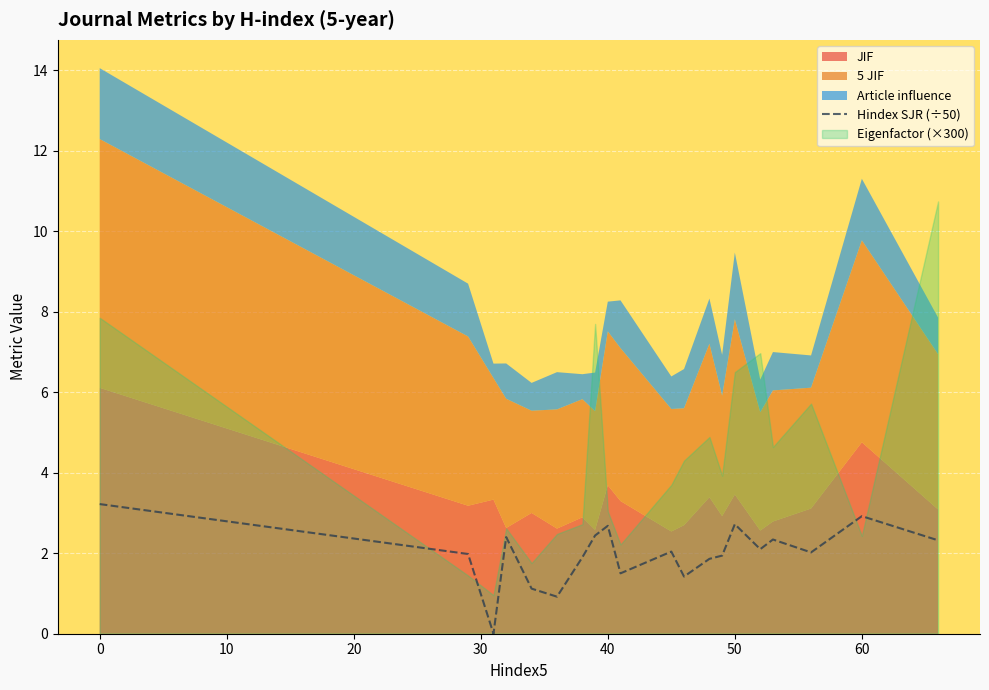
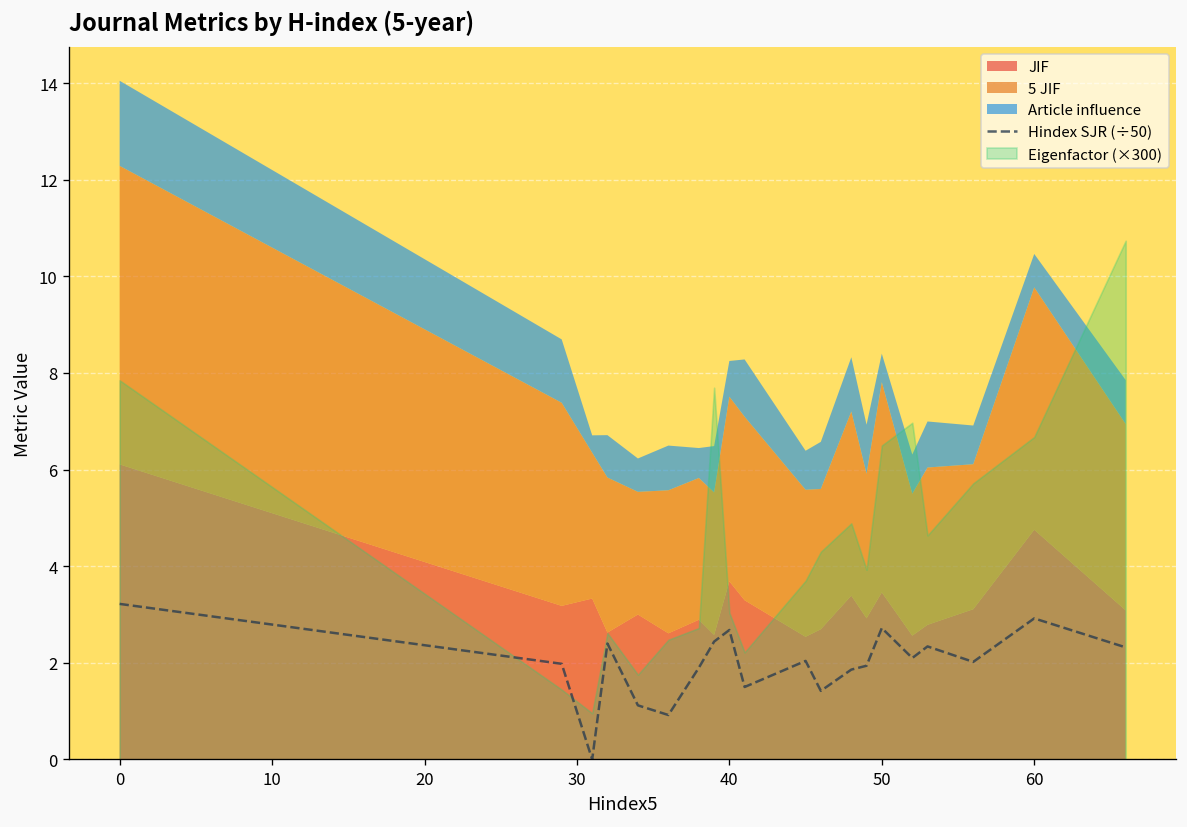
Article influence, 50: 1.7 -> 0.6
Article influence, 60: 1.5 -> 0.7
Eigenfactor (×300), 60: 2.4 -> 6.7
